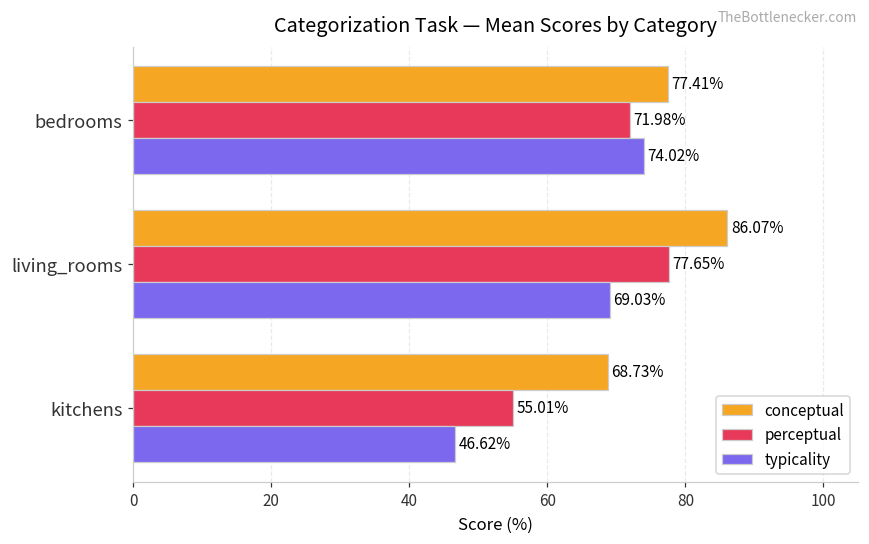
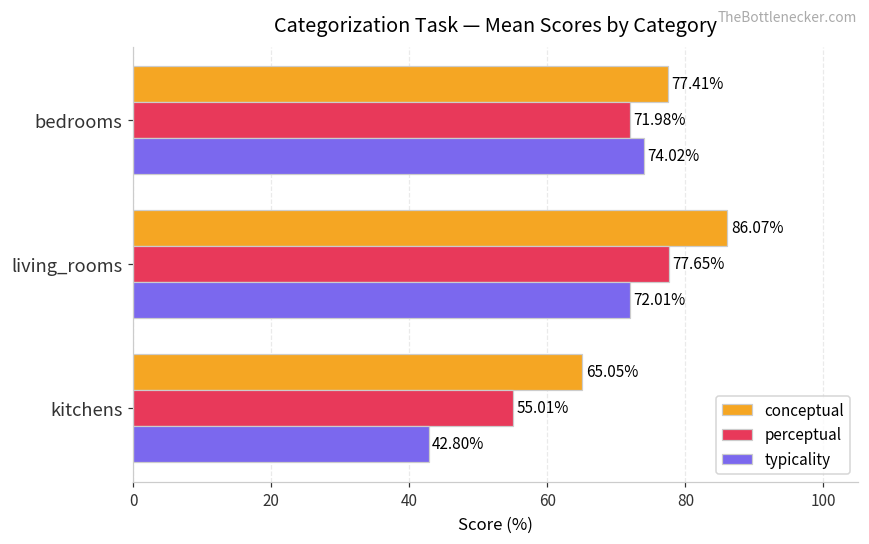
typicality, living_rooms: 69.03% -> 72.01%
conceptual, kitchens: 68.73% -> 65.05%
typicality, kitchens: 46.62% -> 42.80%
